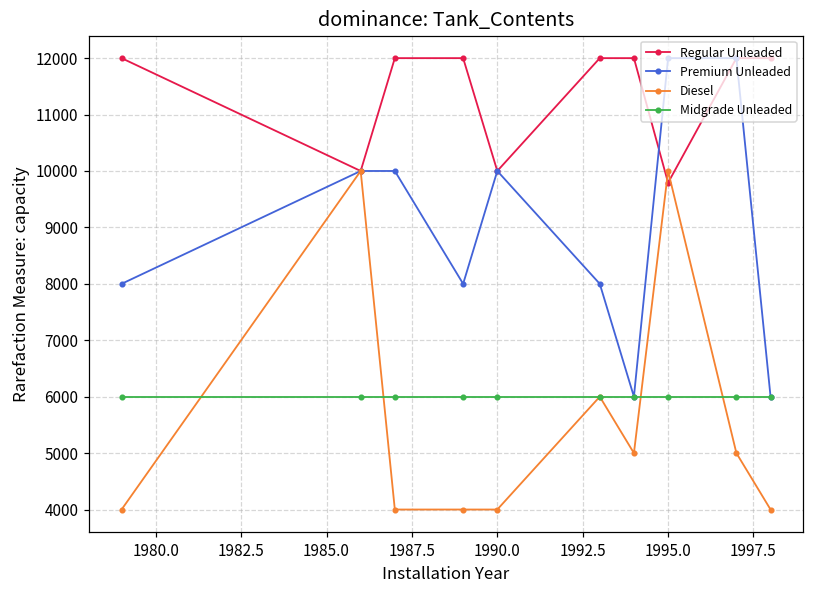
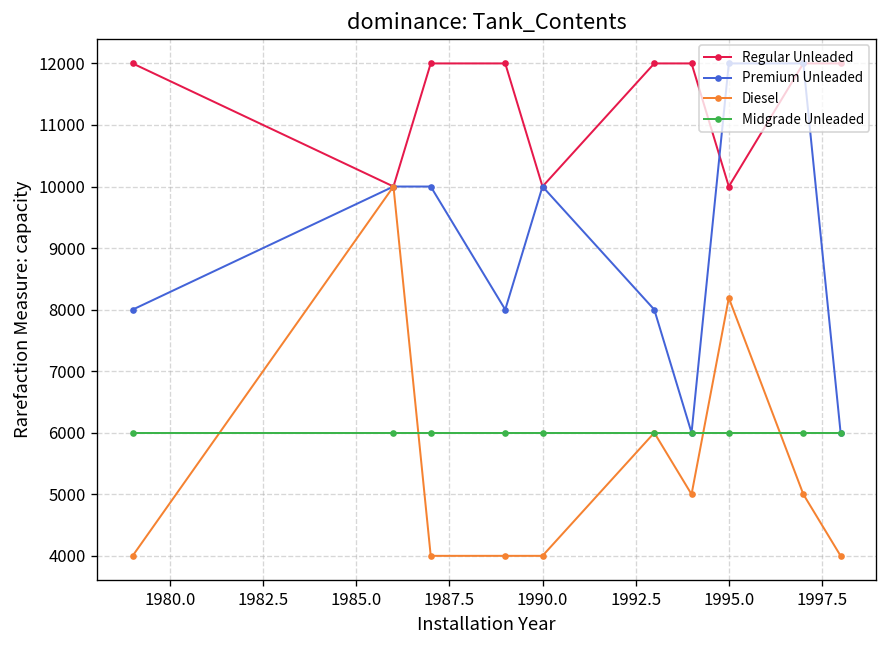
Regular Unleaded, 1995.0: 9800 -> 10000
Diesel, 1995.0: 10000 -> 8200
